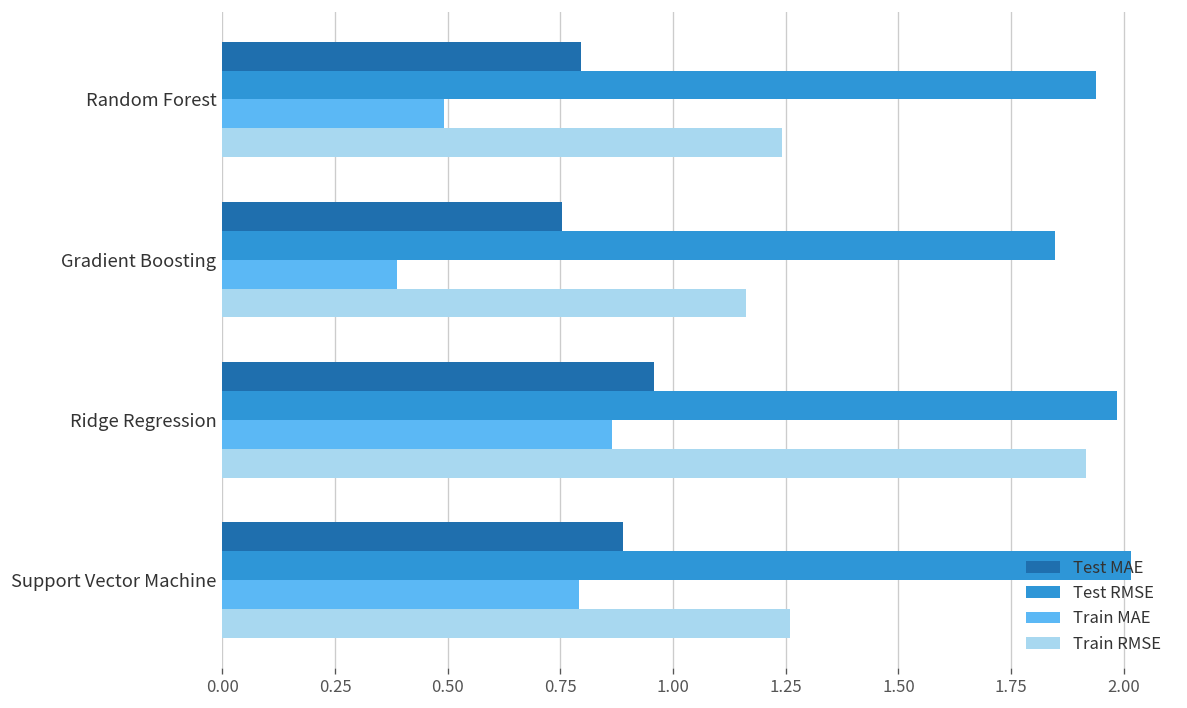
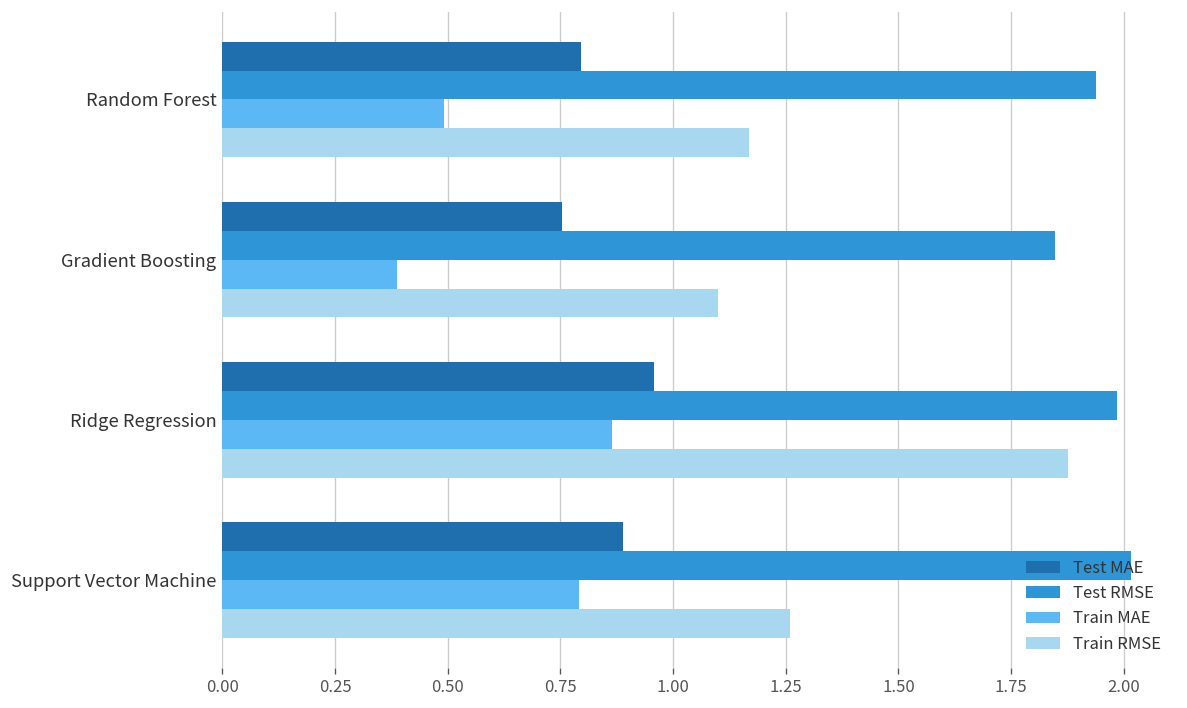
Train RMSE, Random Forest: 1.24 -> 1.17
Train RMSE, Gradient Boosting: 1.16 -> 1.10
Train RMSE, Ridge Regression: 1.92 -> 1.88
